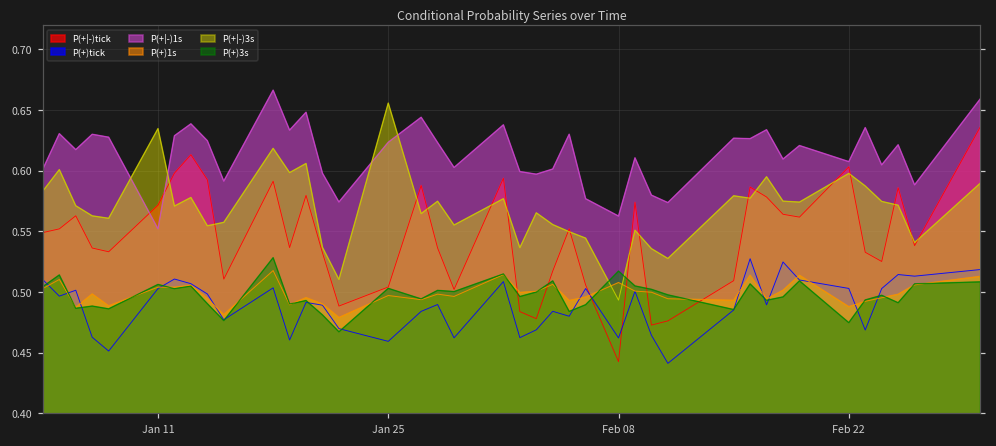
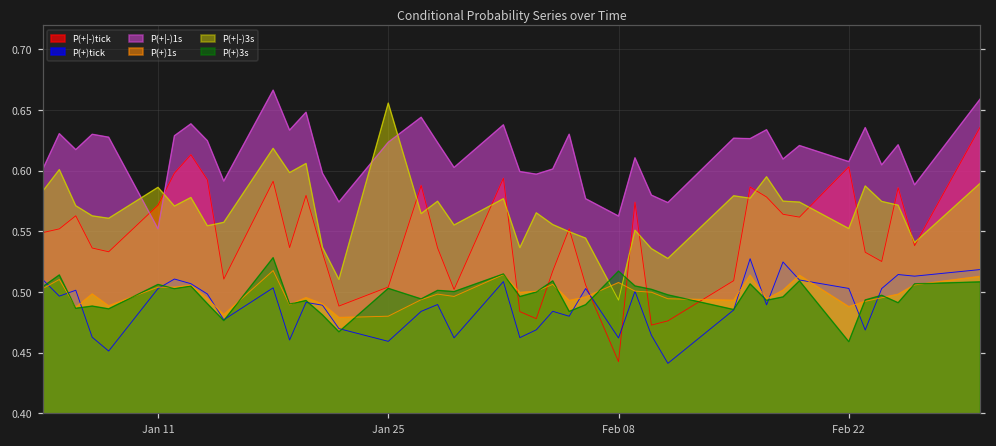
P(+|-)3s, Jan 11: 0.635 -> 0.586
P(+)1s, Jan 25: 0.497 -> 0.480
P(+|-)3s, Feb 22: 0.598 -> 0.552
P(+)3s, Feb 22: 0.475 -> 0.459
